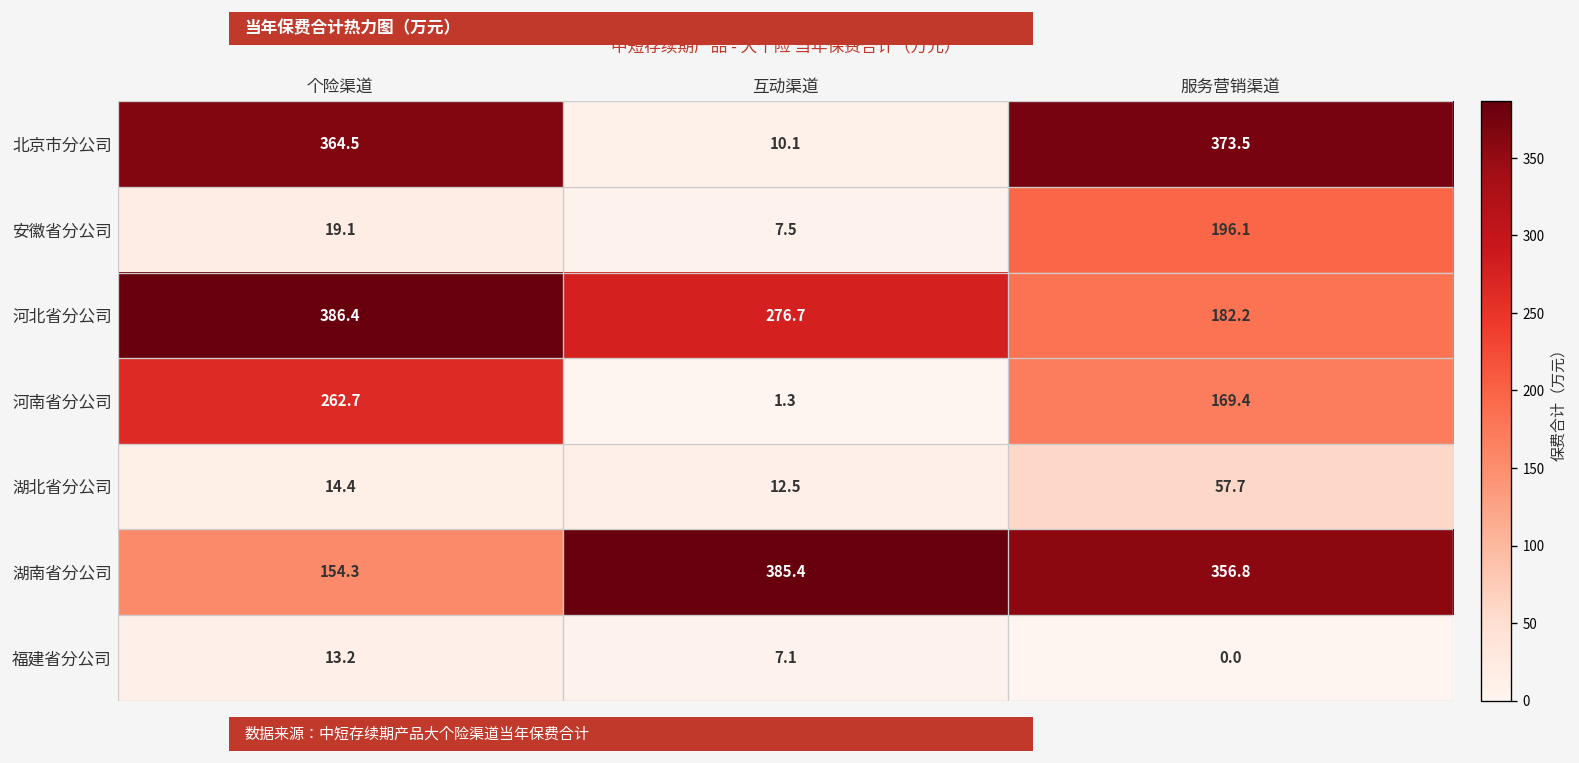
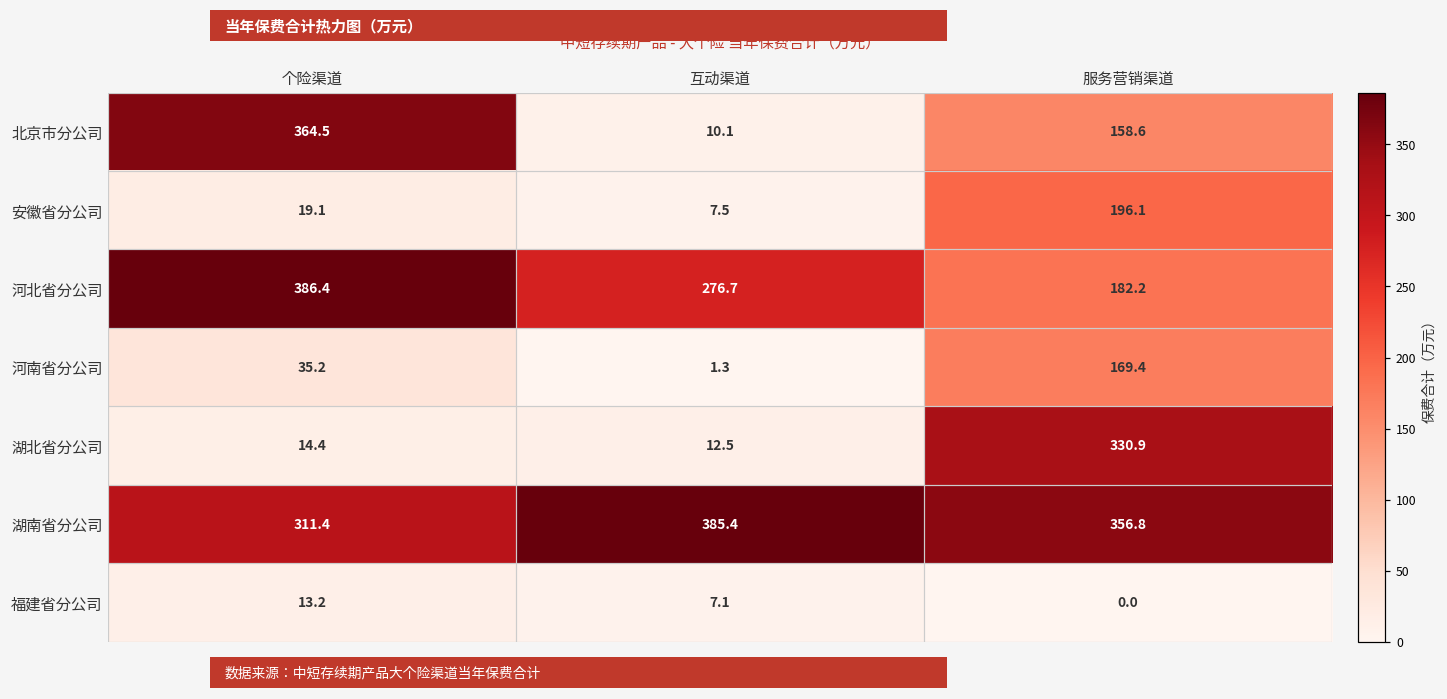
北京市分公司, 服务营销渠道: 373.5 -> 158.6
河南省分公司, 个险渠道: 262.7 -> 35.2
湖北省分公司, 服务营销渠道: 57.7 -> 330.9
湖南省分公司, 个险渠道: 154.3 -> 311.4
